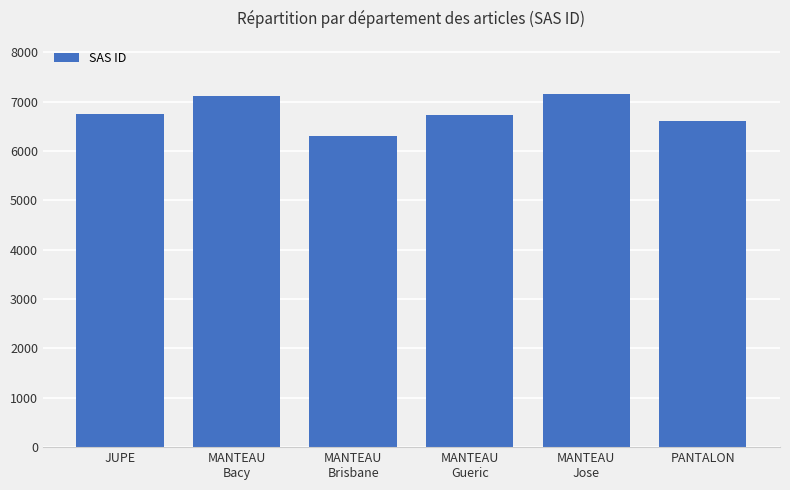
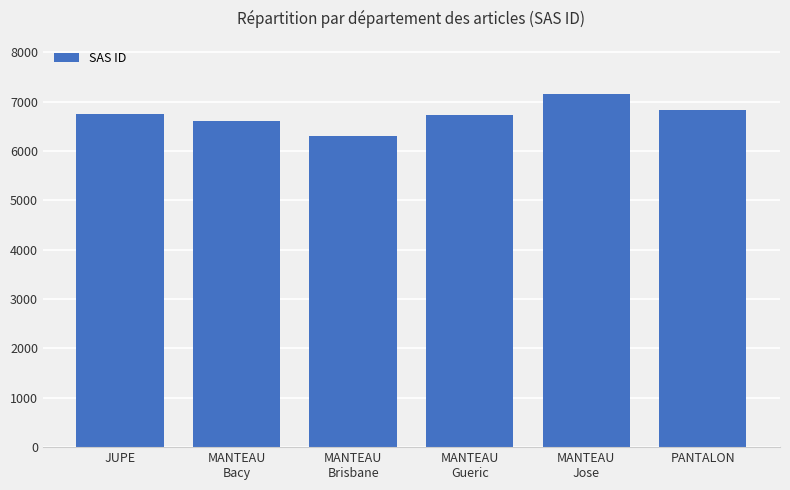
MANTEAU Bacy: 7100 -> 6600
PANTALON: 6600 -> 6800
